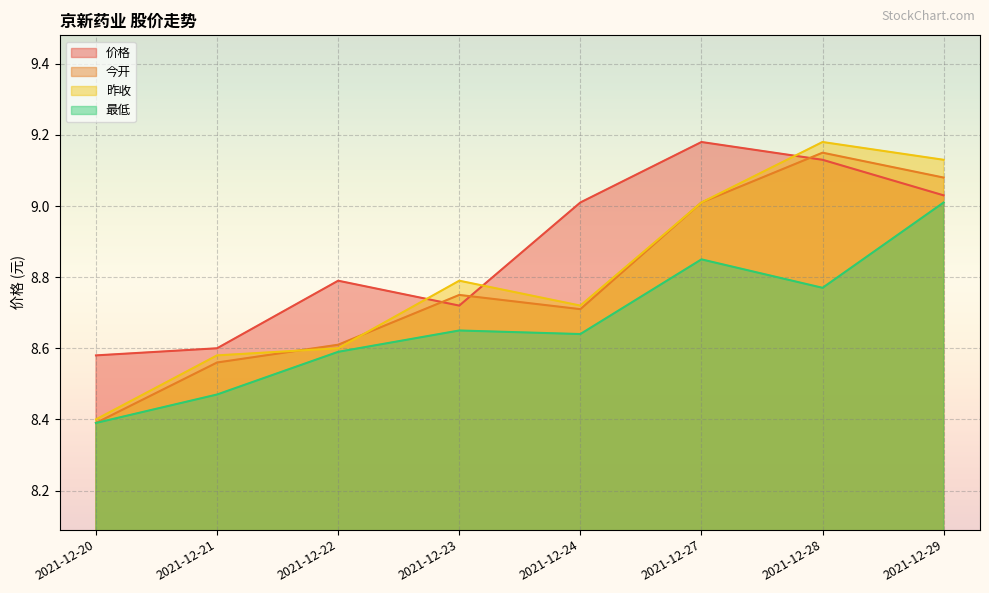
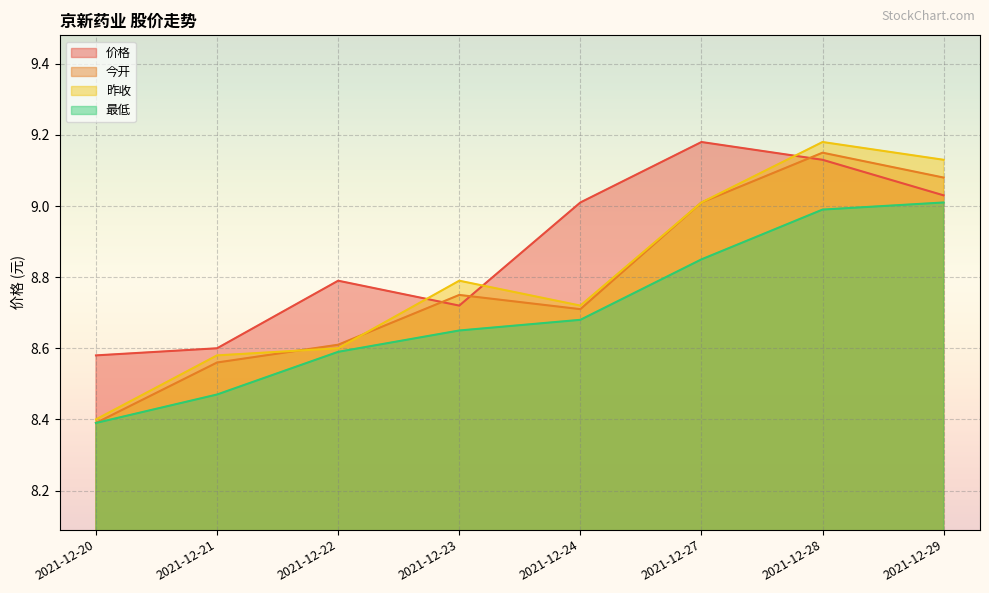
最低, 2021-12-24: 8.64 -> 8.68
最低, 2021-12-28: 8.77 -> 8.99
